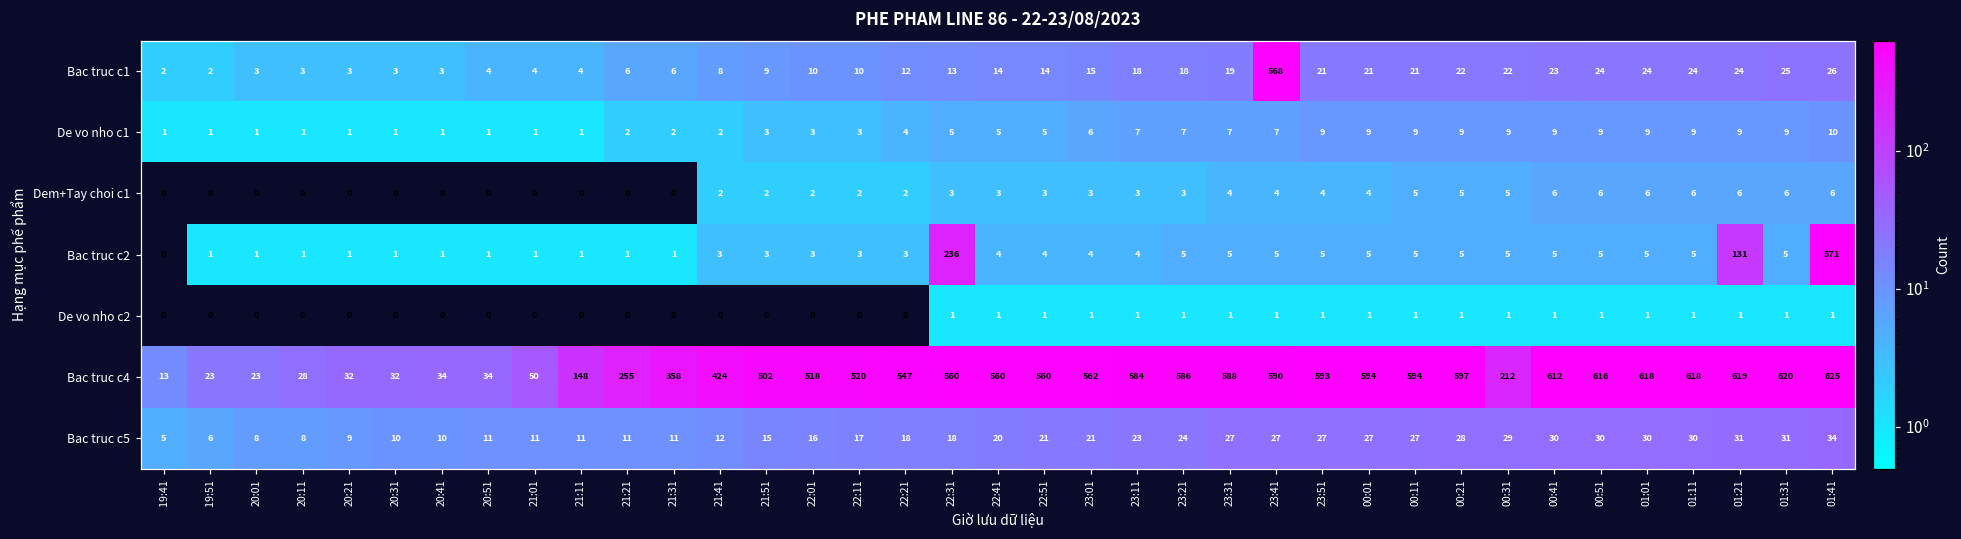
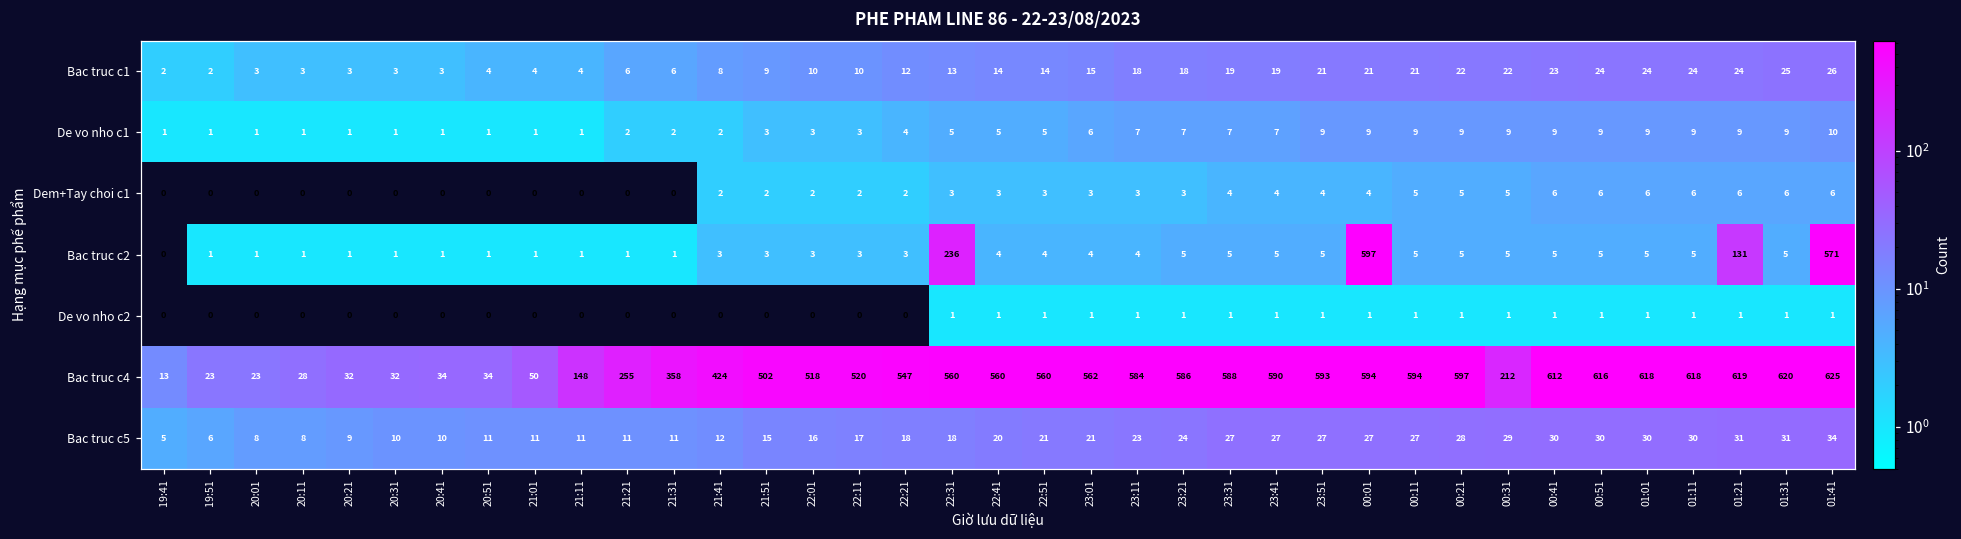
Bac truc c1, 23:41: 568 -> 19
Bac truc c2, 00:01: 5 -> 597
